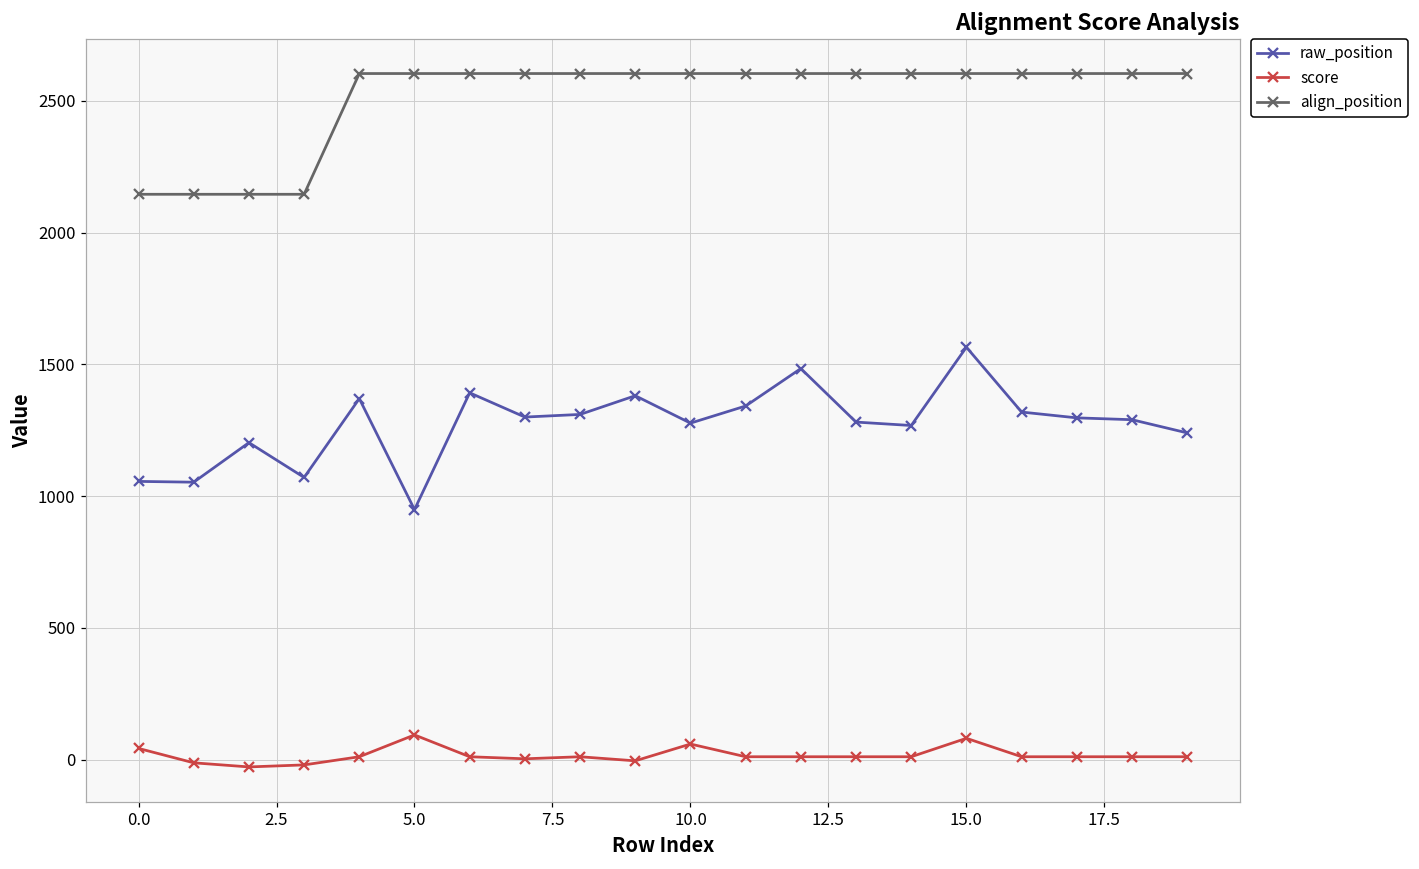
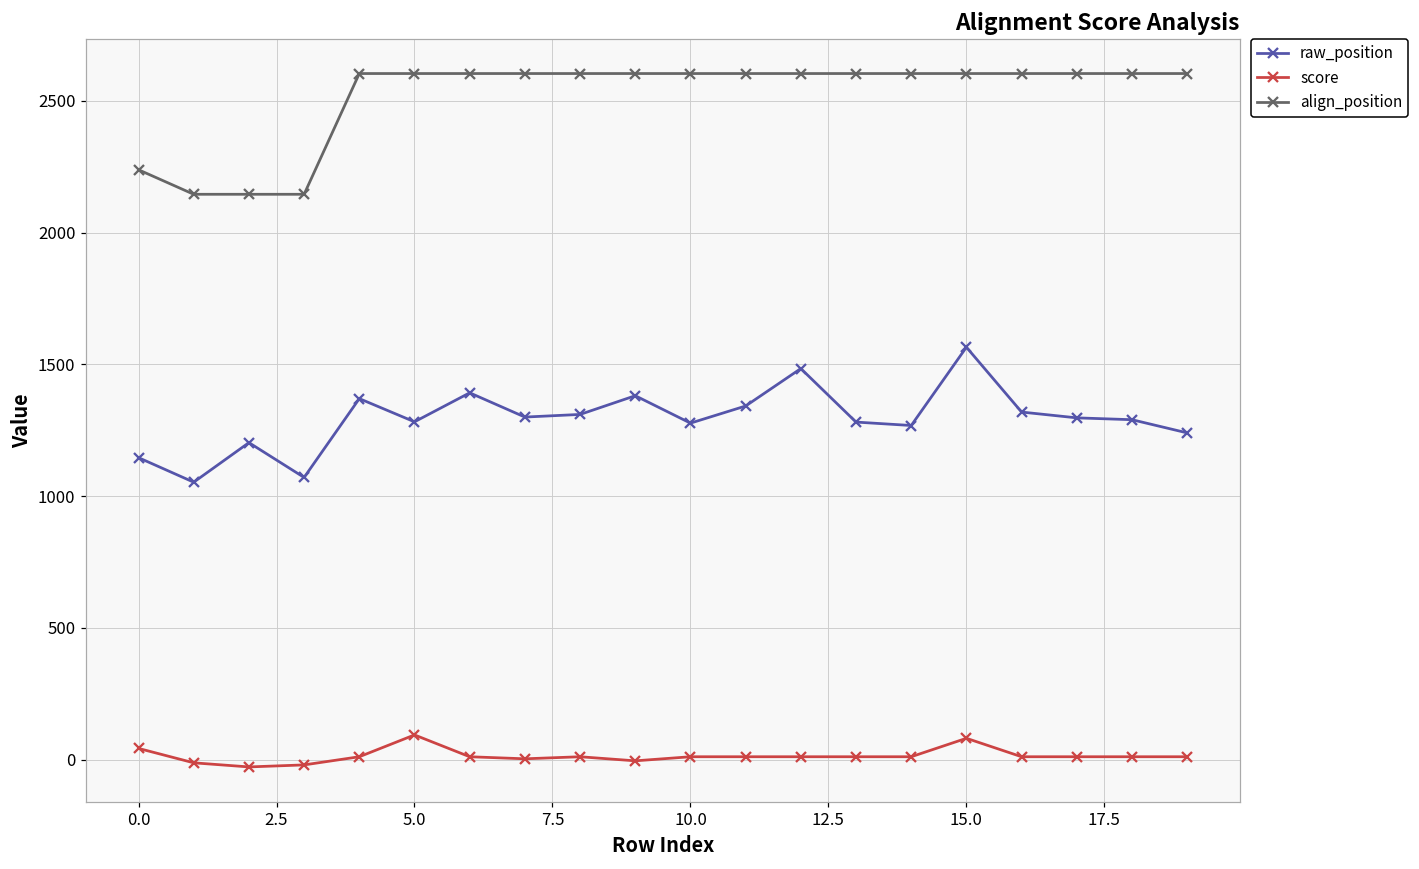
raw_position, 0.0: 1060 -> 1150
align_position, 0.0: 2150 -> 2240
raw_position, 5.0: 950 -> 1280
score, 10.0: 60 -> 10
